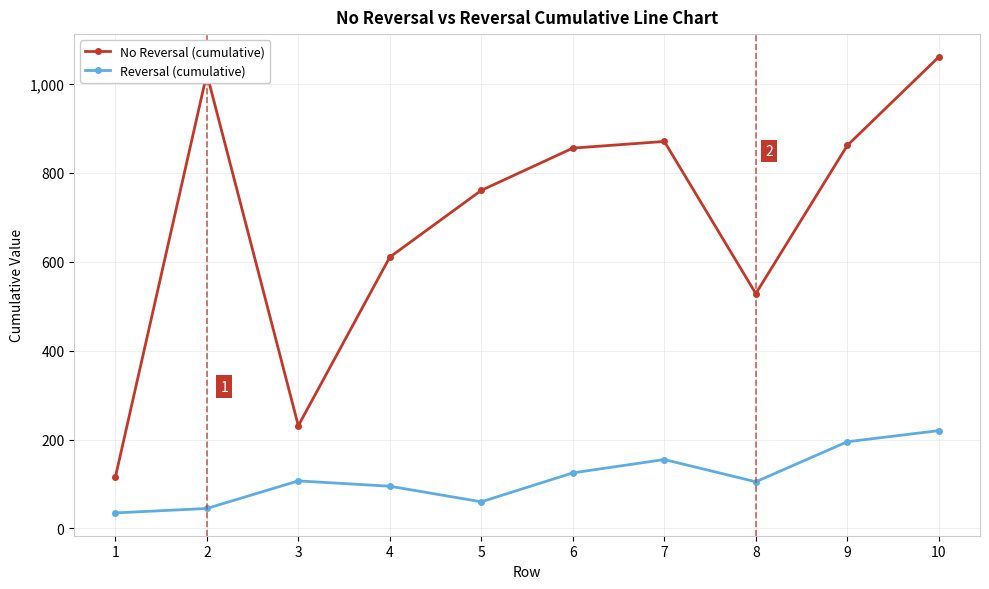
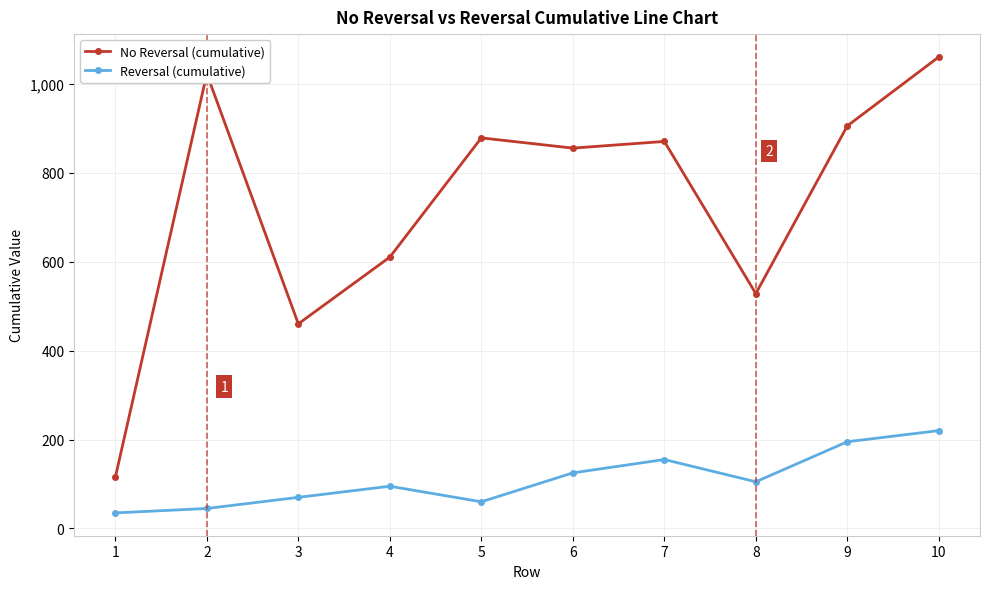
No Reversal (cumulative), 3: 230 -> 460
Reversal (cumulative), 3: 110 -> 70
No Reversal (cumulative), 5: 760 -> 880
No Reversal (cumulative), 9: 860 -> 910
